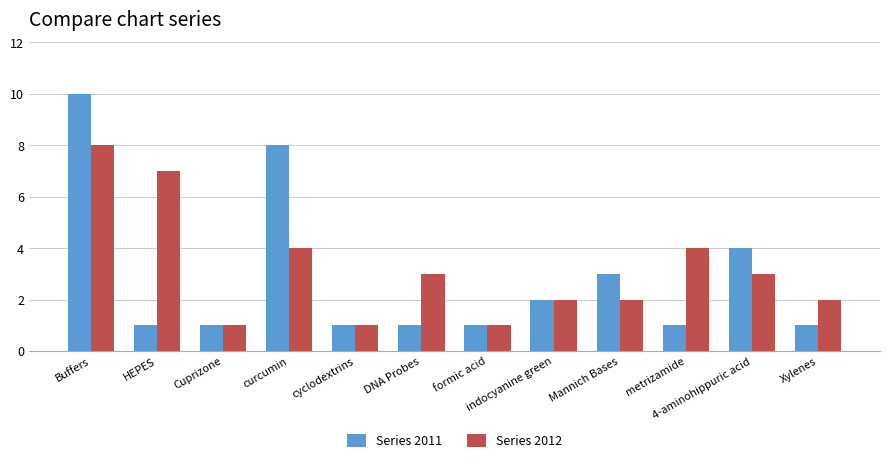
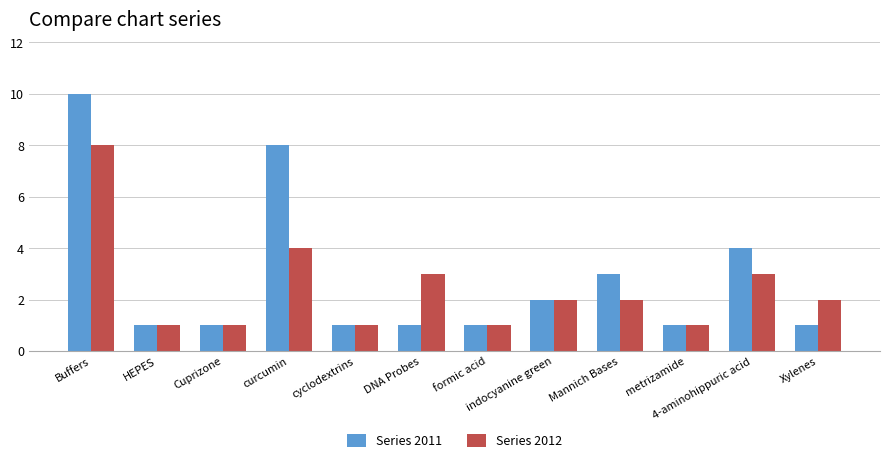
Series 2012, HEPES: 7 -> 1
Series 2012, metrizamide: 4 -> 1
